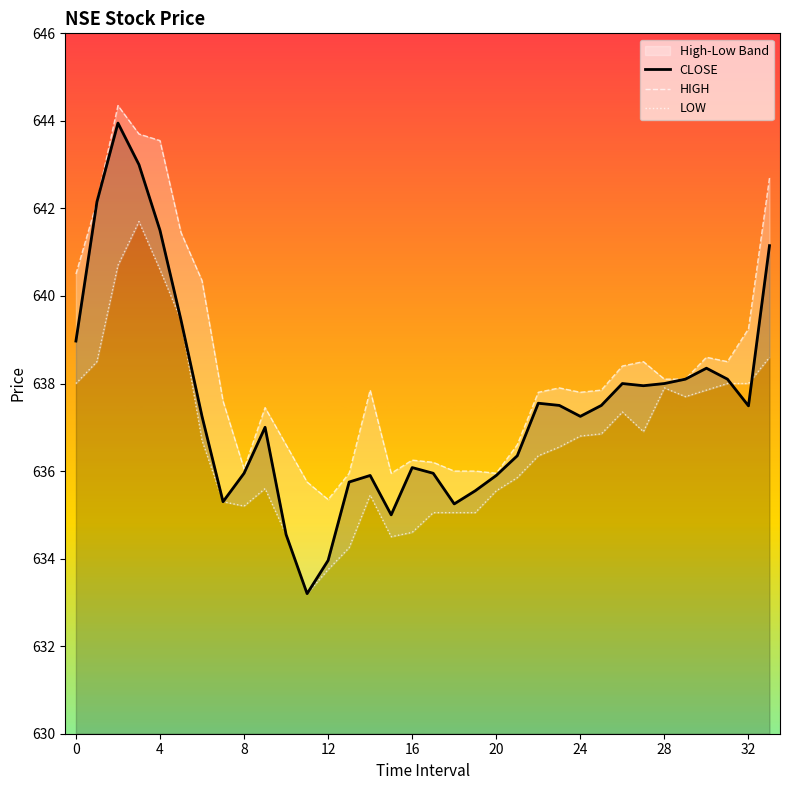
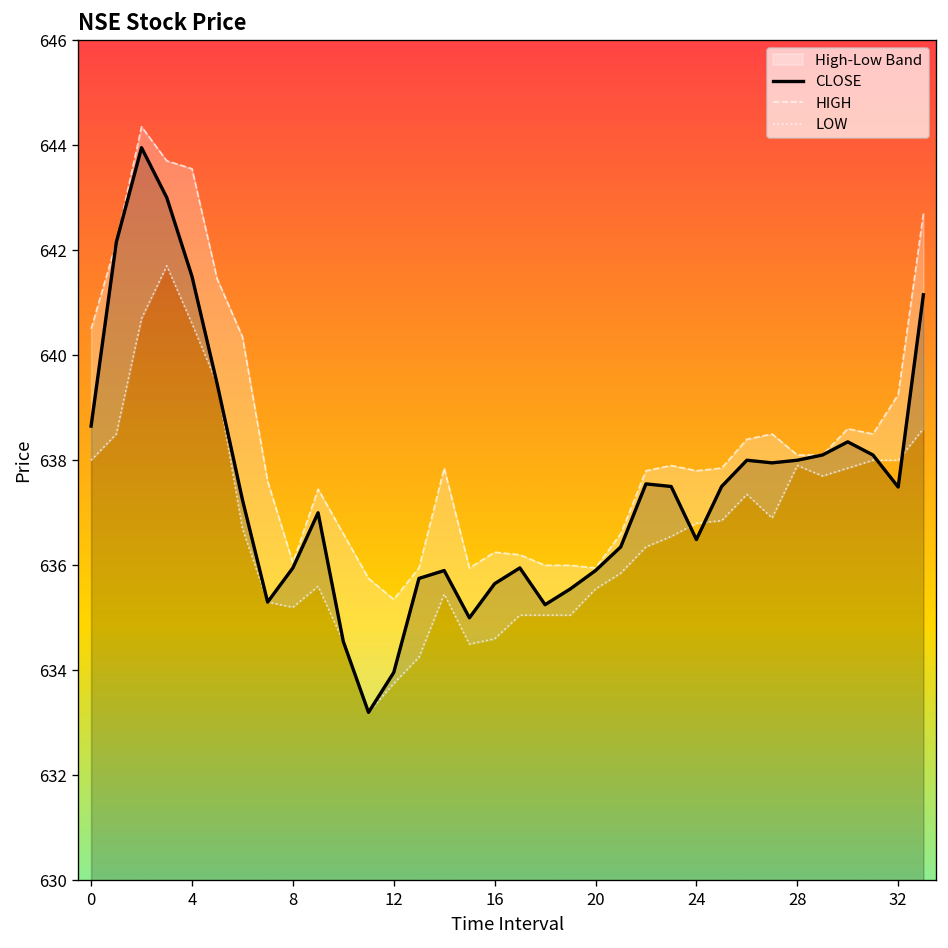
CLOSE, 0: 639.0 -> 638.7
CLOSE, 16: 636.1 -> 635.7
CLOSE, 24: 637.3 -> 636.5
